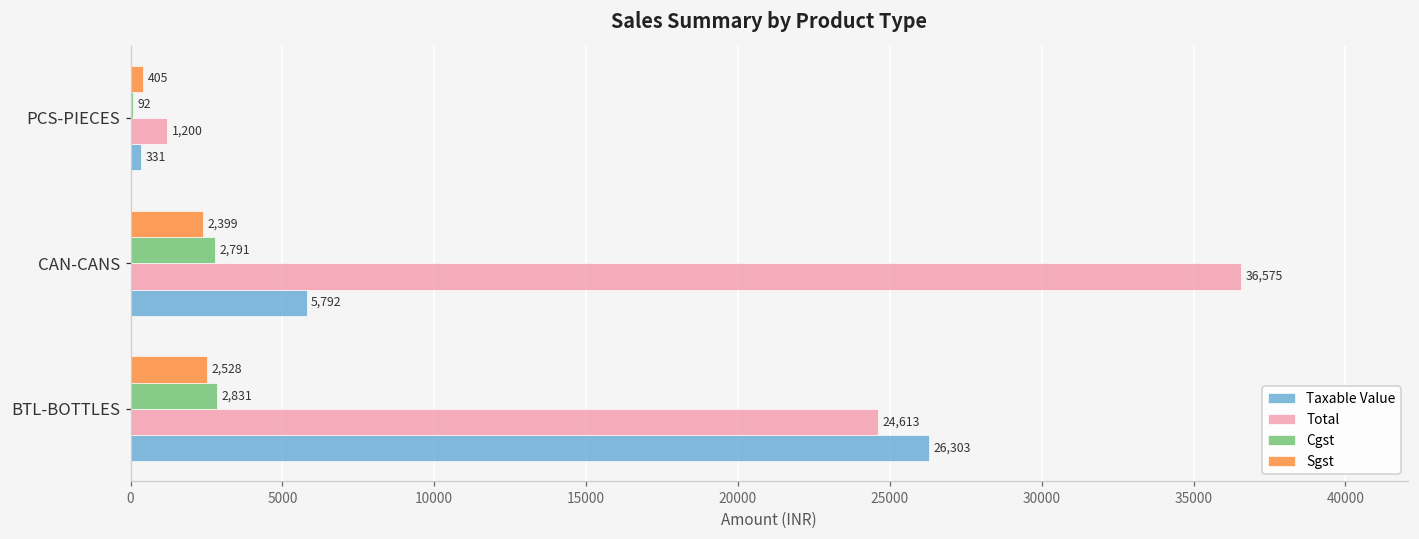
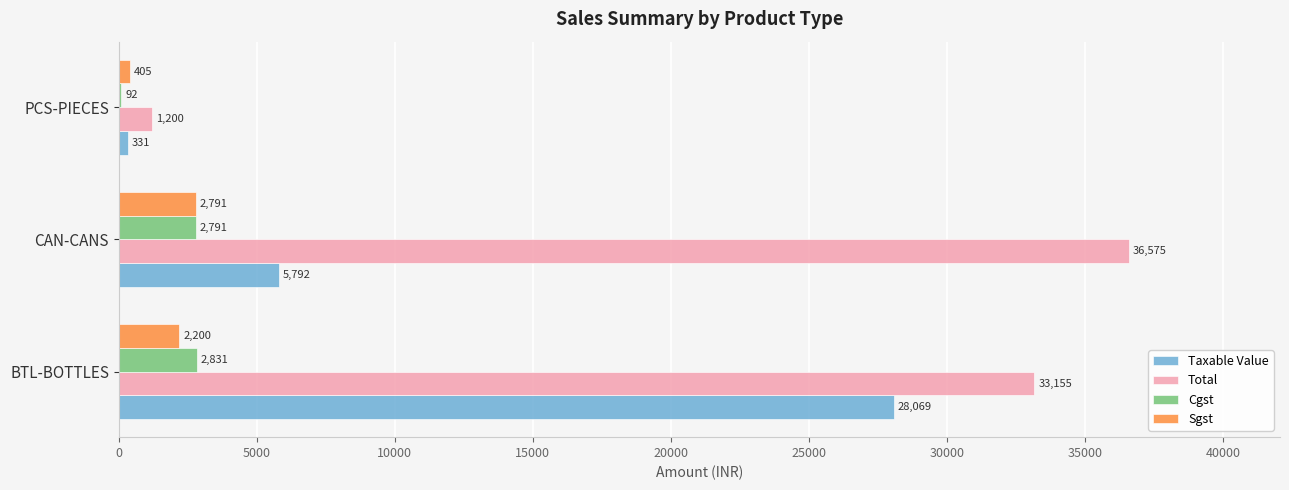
Sgst, CAN-CANS: 2,399 -> 2,791
Sgst, BTL-BOTTLES: 2,528 -> 2,200
Total, BTL-BOTTLES: 24,613 -> 33,155
Taxable Value, BTL-BOTTLES: 26,303 -> 28,069
